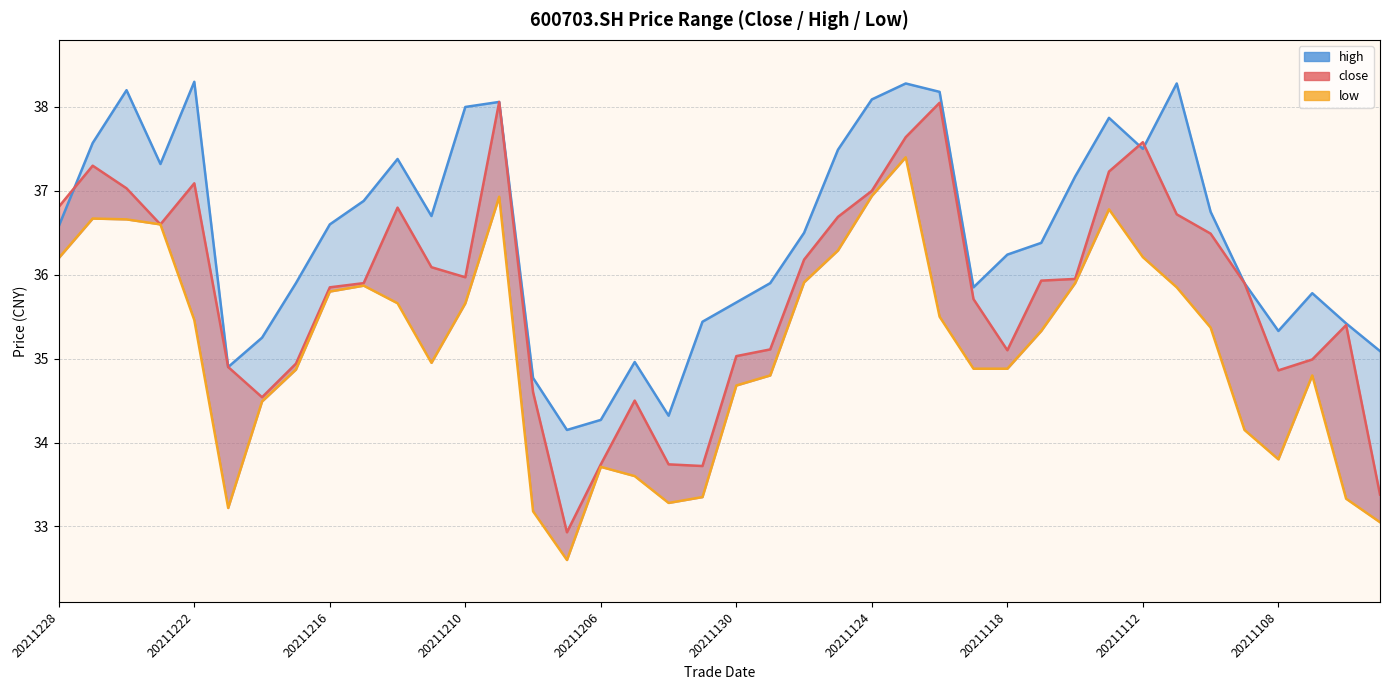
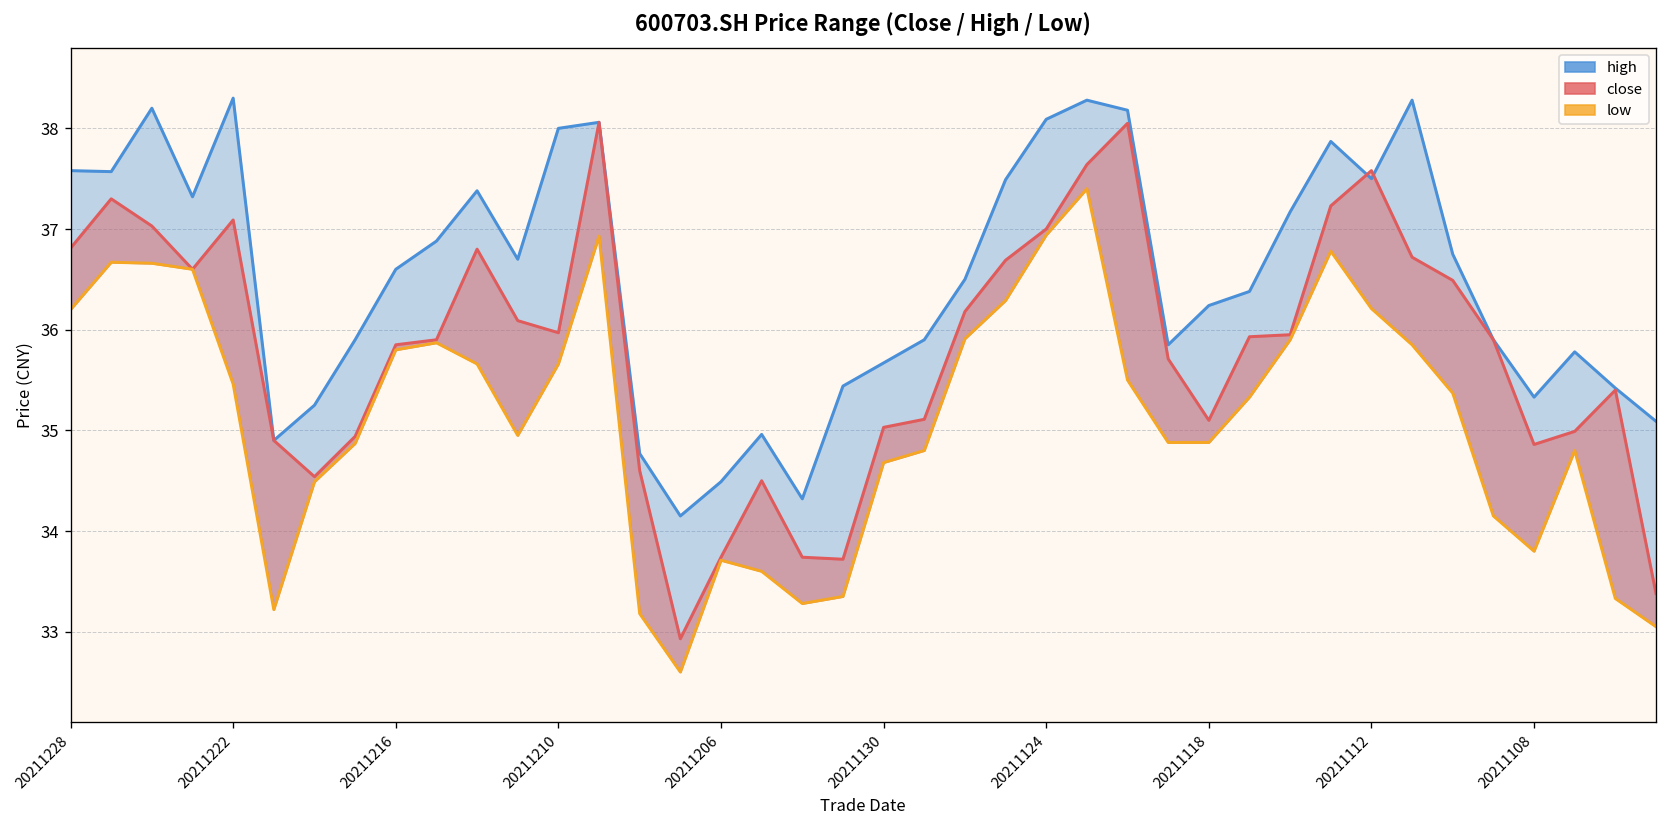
high, 20211228: 36.6 -> 37.6
high, 20211206: 34.3 -> 34.5
